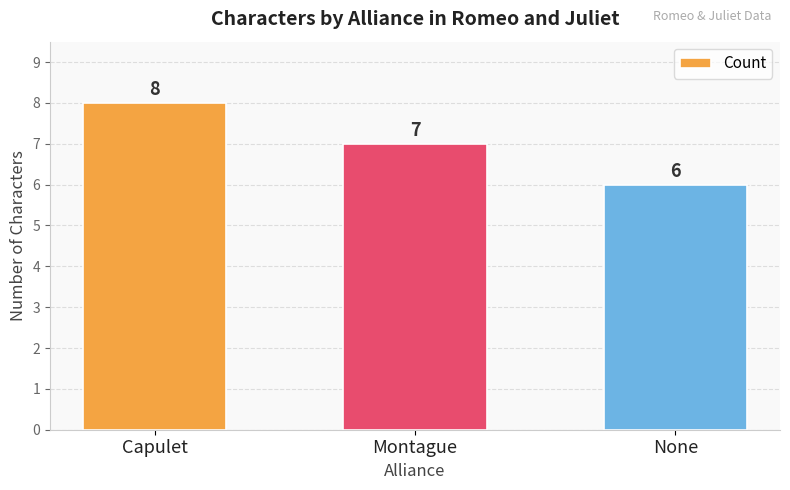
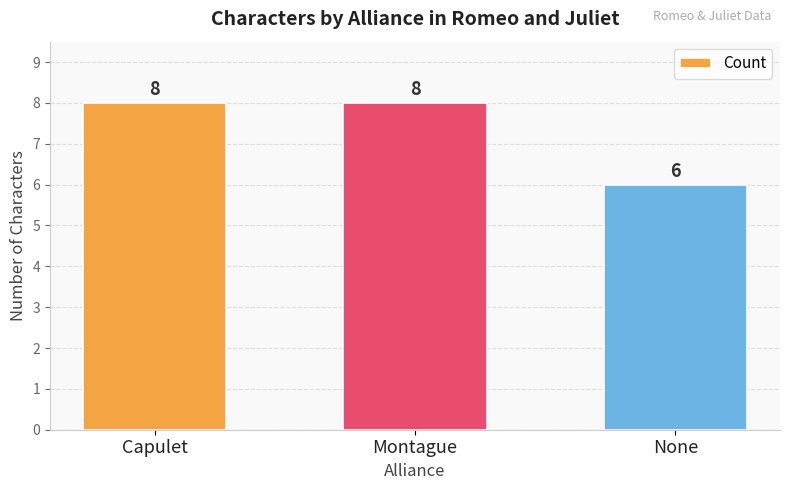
Montague: 7 -> 8
